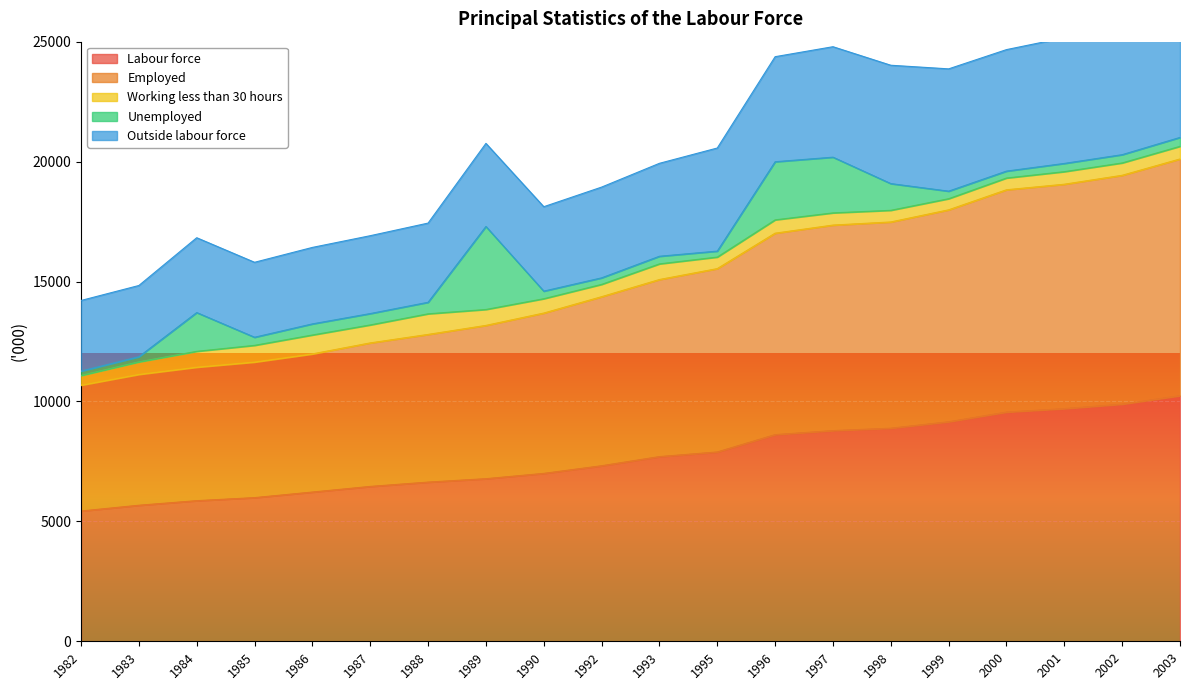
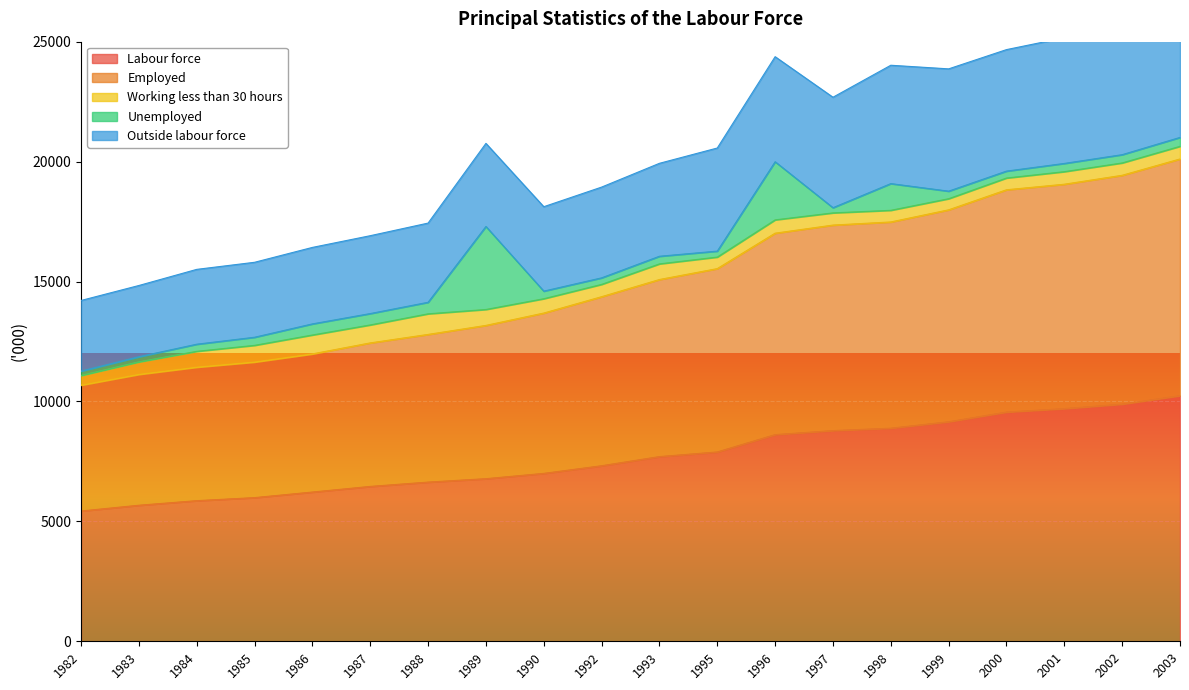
Unemployed, 1984: 1600 -> 300
Unemployed, 1997: 2300 -> 200
